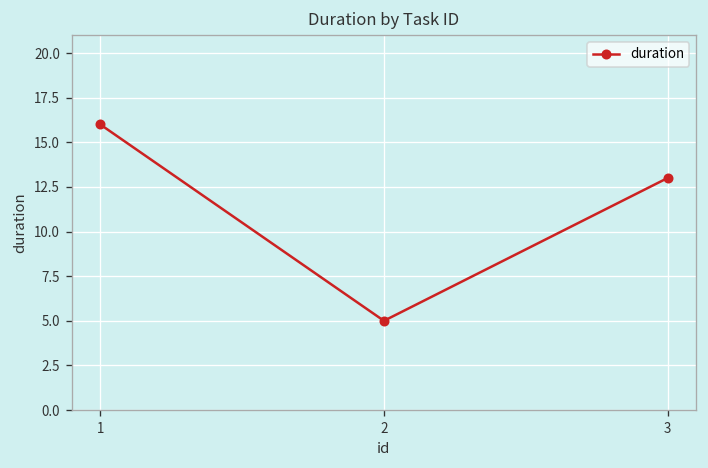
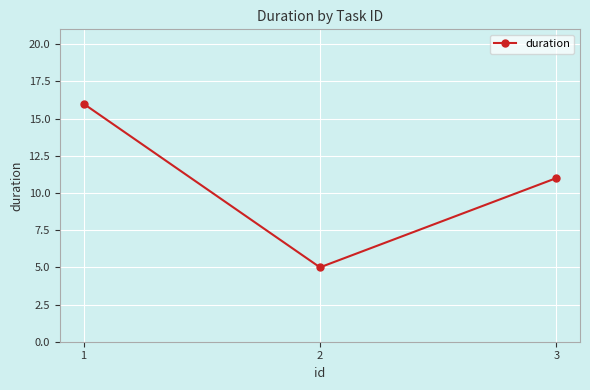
3: 13 -> 11
